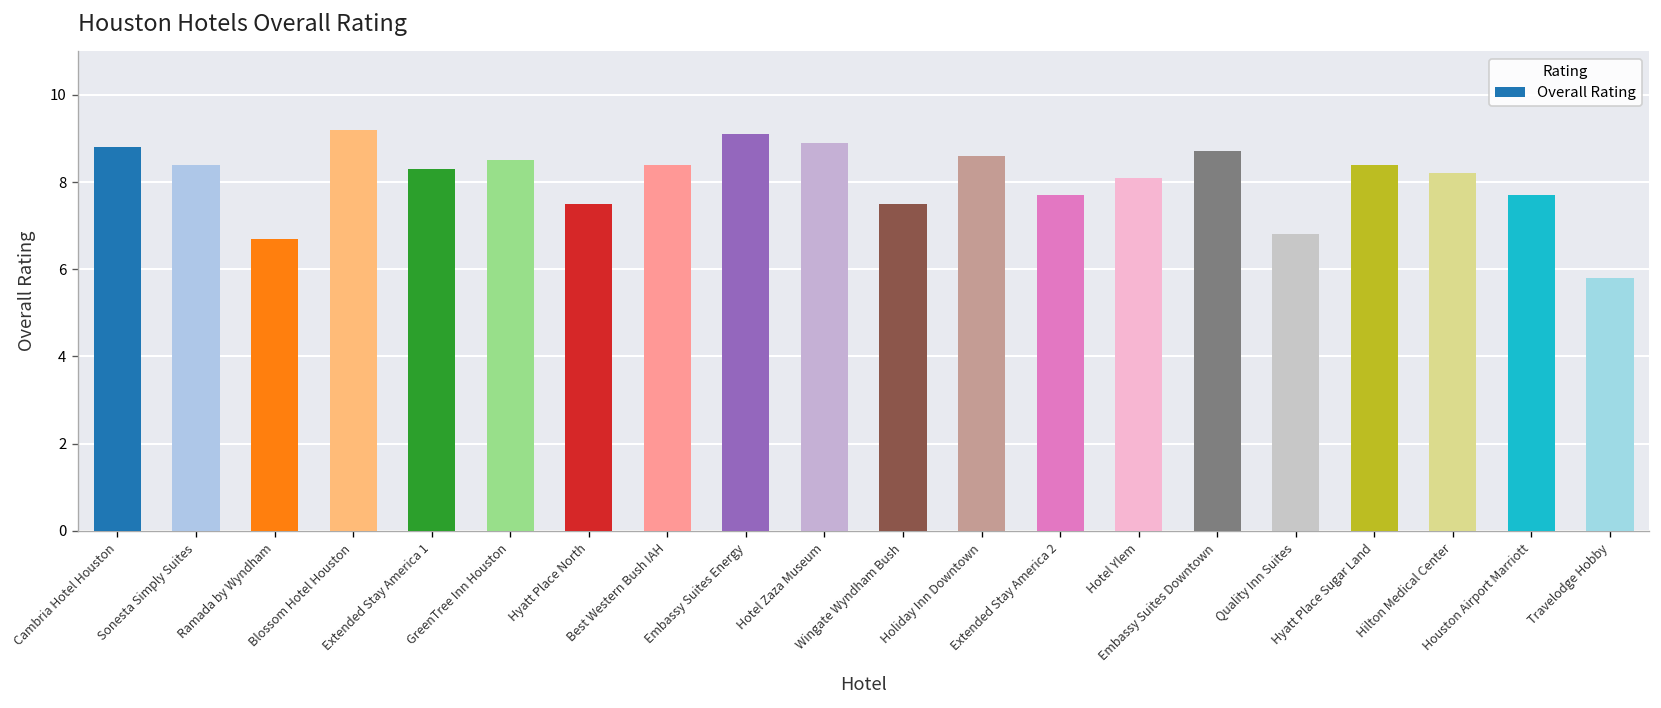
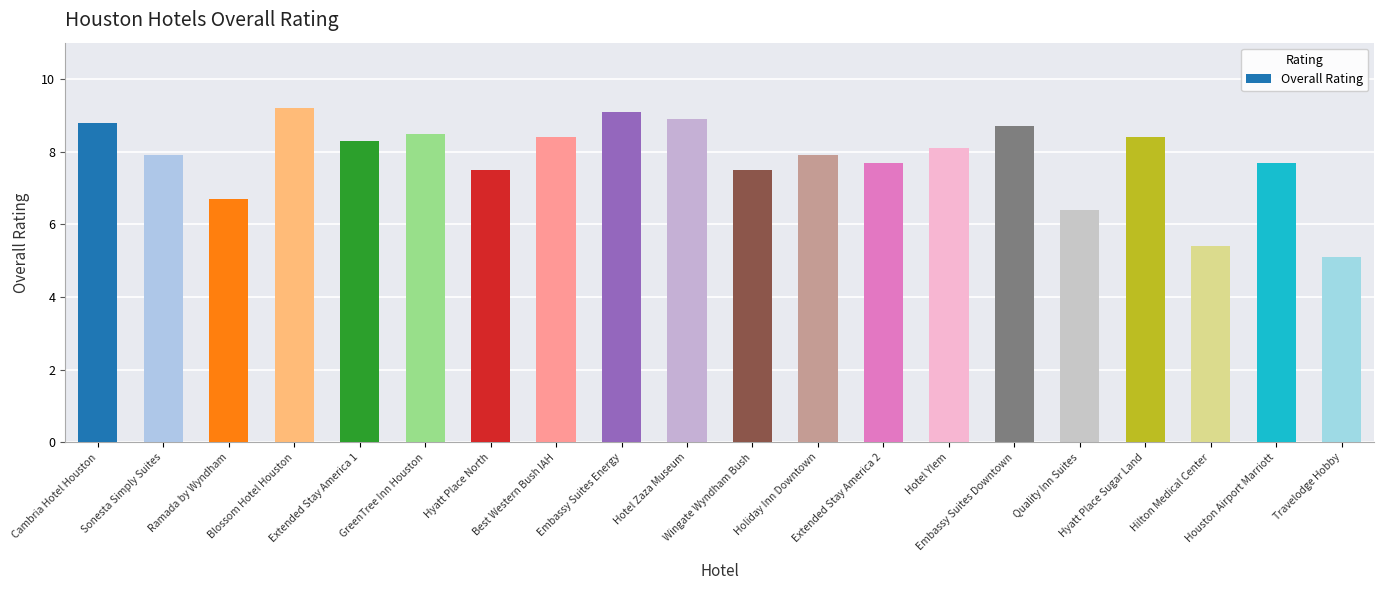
Sonesta Simply Suites: 8.4 -> 7.9
Holiday Inn Downtown: 8.6 -> 7.9
Quality Inn Suites: 6.8 -> 6.4
Hilton Medical Center: 8.2 -> 5.4
Travelodge Hobby: 5.8 -> 5.1
